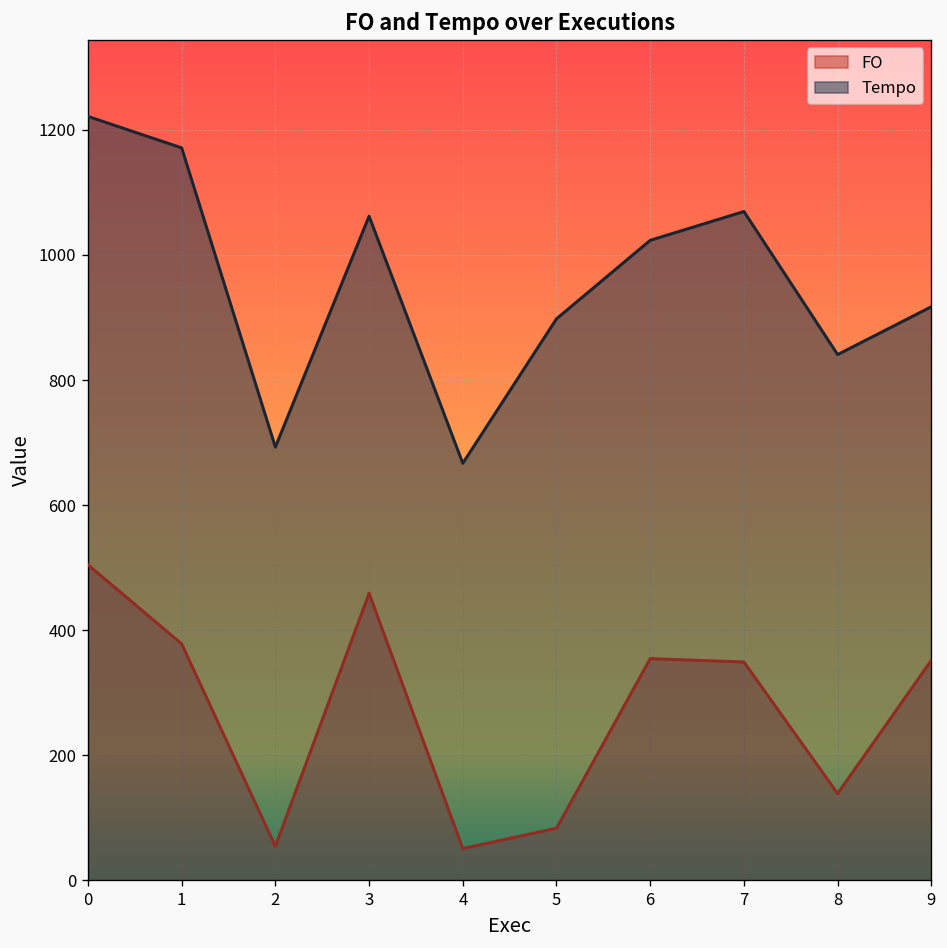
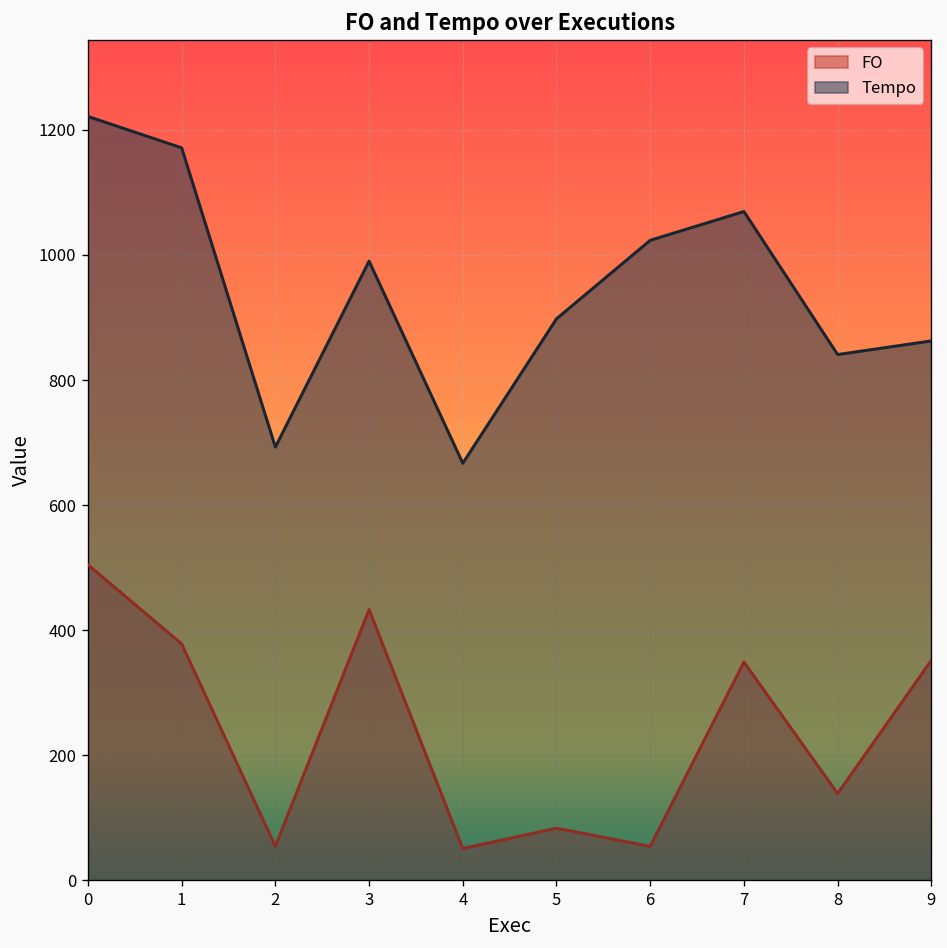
FO, 3: 460 -> 430
Tempo, 3: 1060 -> 990
FO, 6: 350 -> 50
Tempo, 9: 920 -> 860
